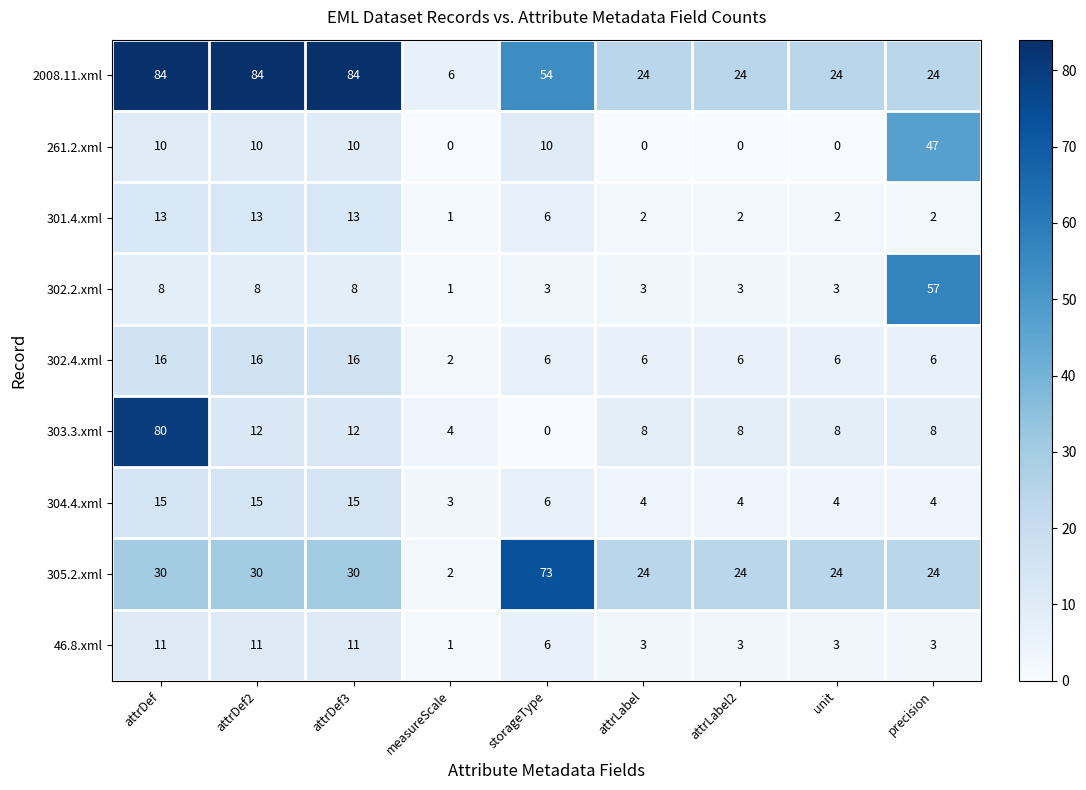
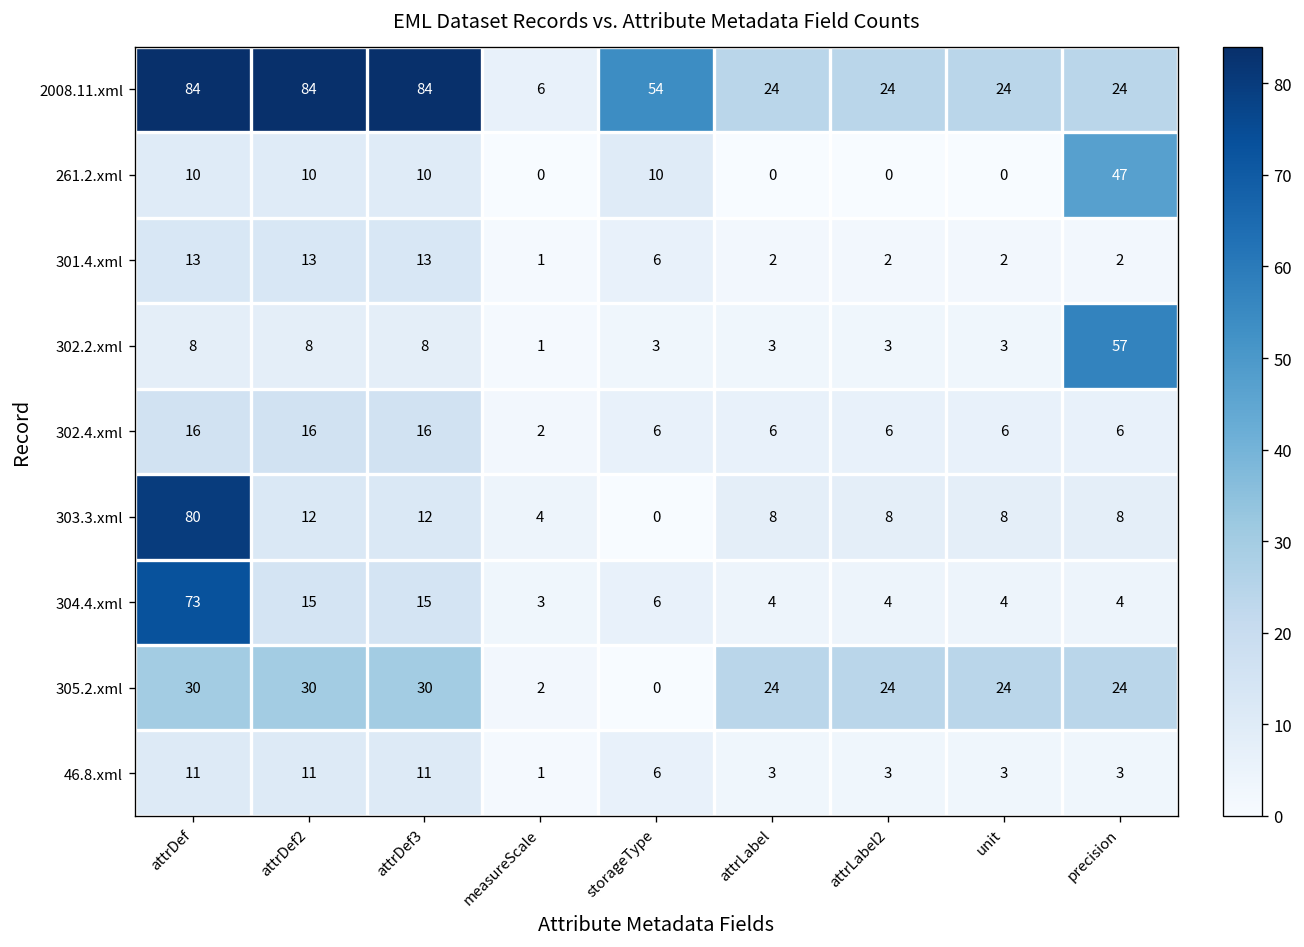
304.4.xml, attrDef: 15 -> 73
305.2.xml, storageType: 73 -> 0
